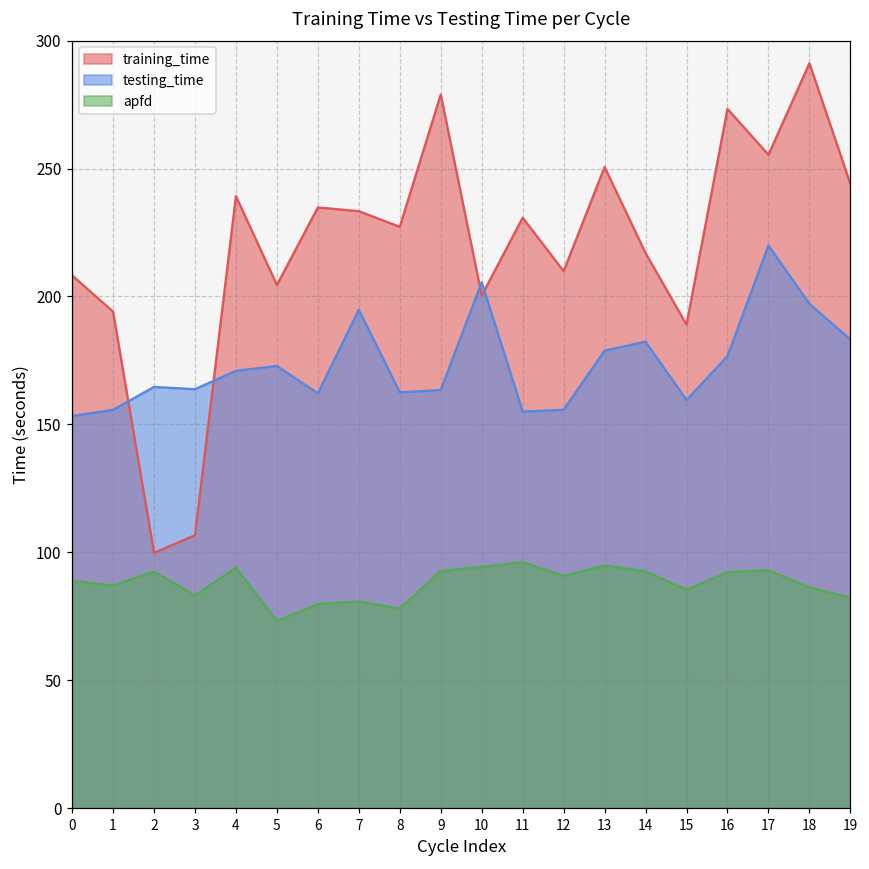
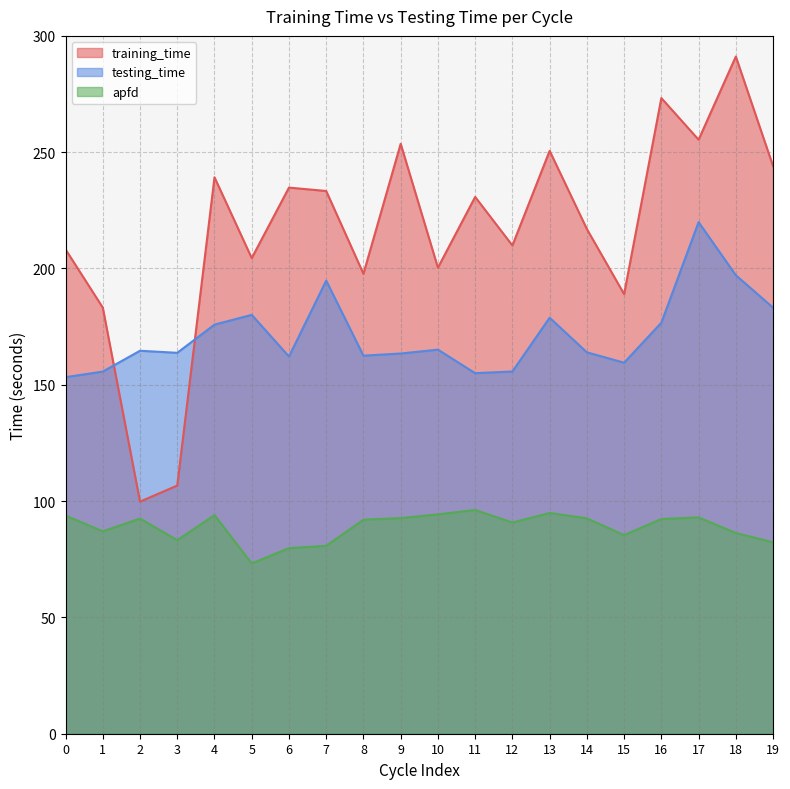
apfd, 0: 89 -> 94
training_time, 1: 194 -> 183
testing_time, 4: 171 -> 176
testing_time, 5: 173 -> 180
training_time, 8: 227 -> 198
apfd, 8: 78 -> 92
training_time, 9: 279 -> 254
testing_time, 10: 206 -> 165
testing_time, 14: 182 -> 164
